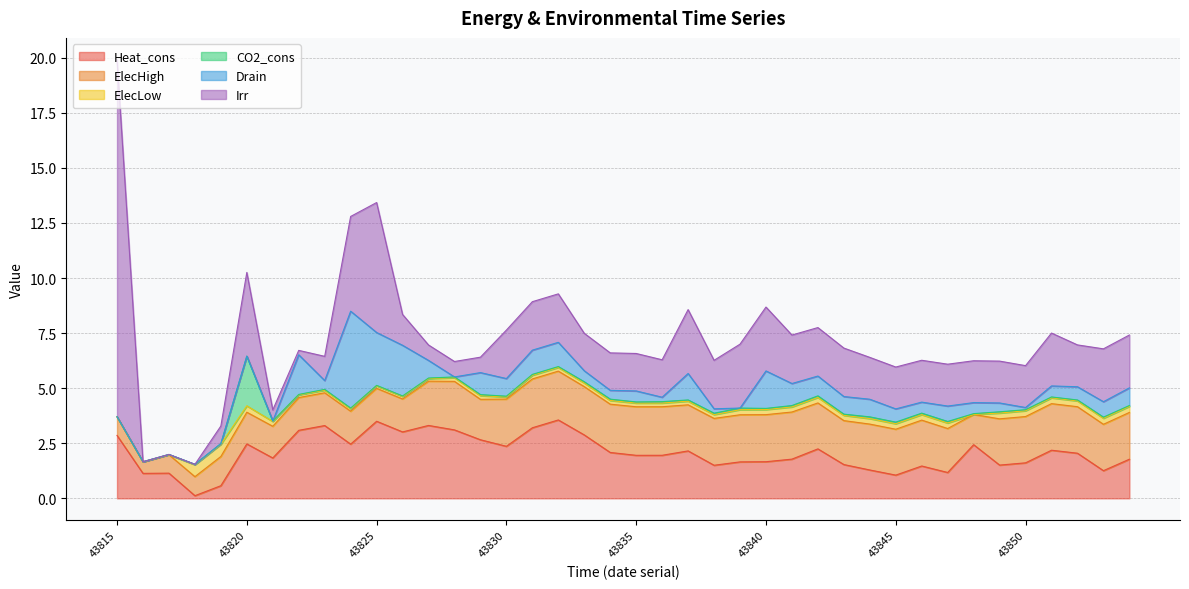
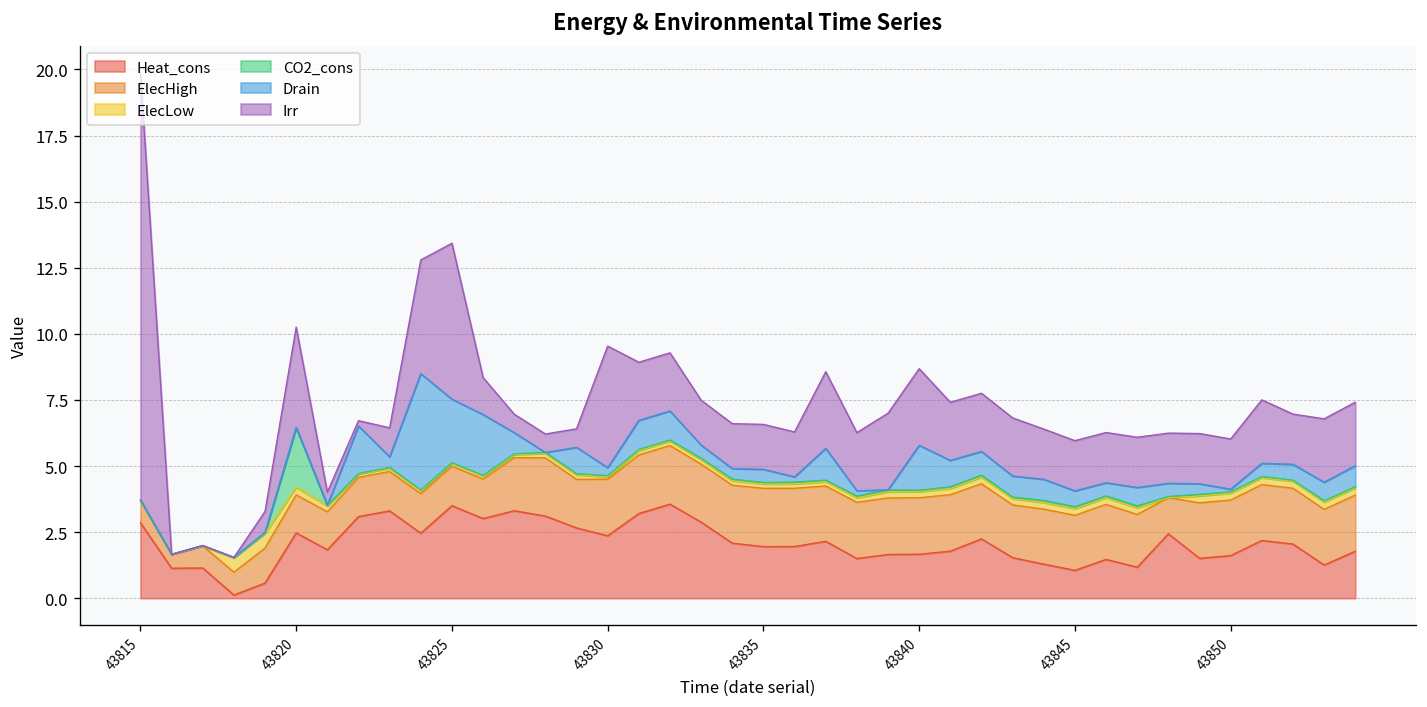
Drain, 43830: 0.8 -> 0.3
Irr, 43830: 2.2 -> 4.6
